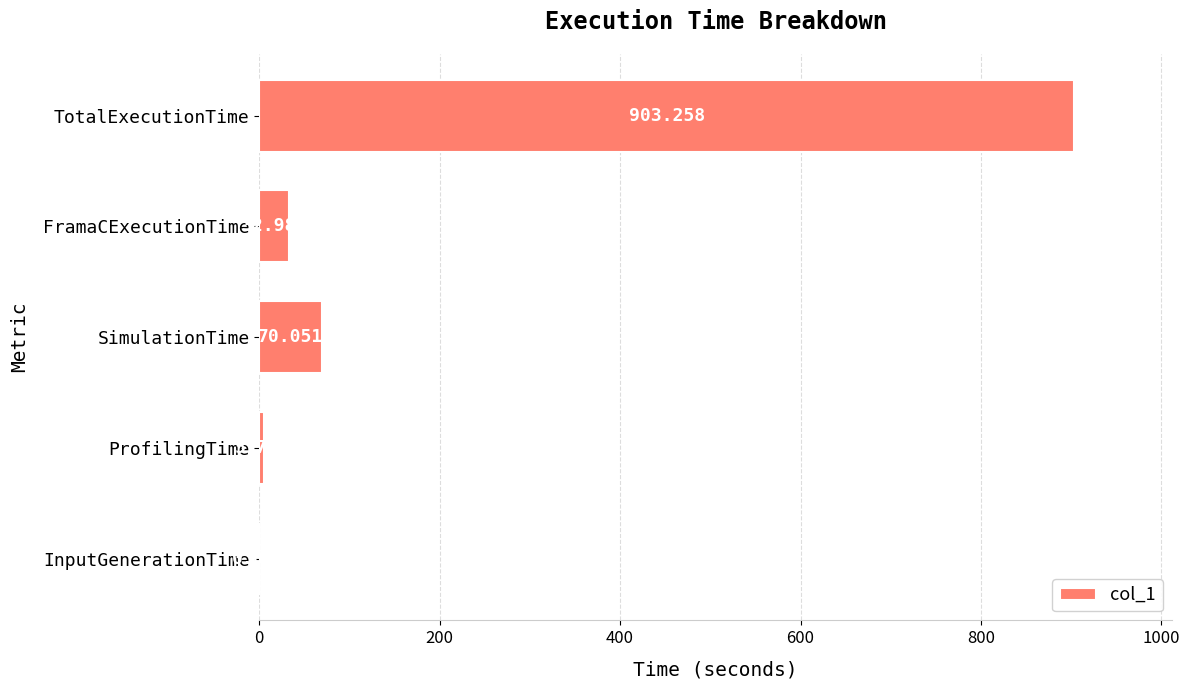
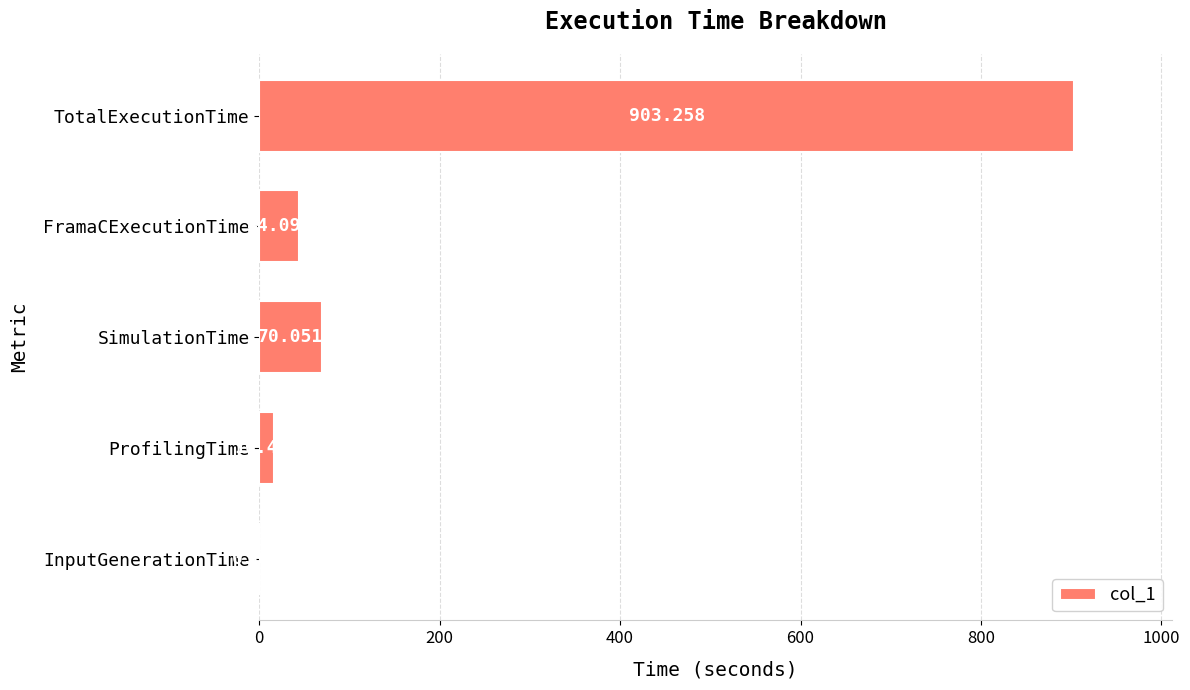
FramaCExecutionTime: 30 -> 40
ProfilingTime: 10 -> 20
